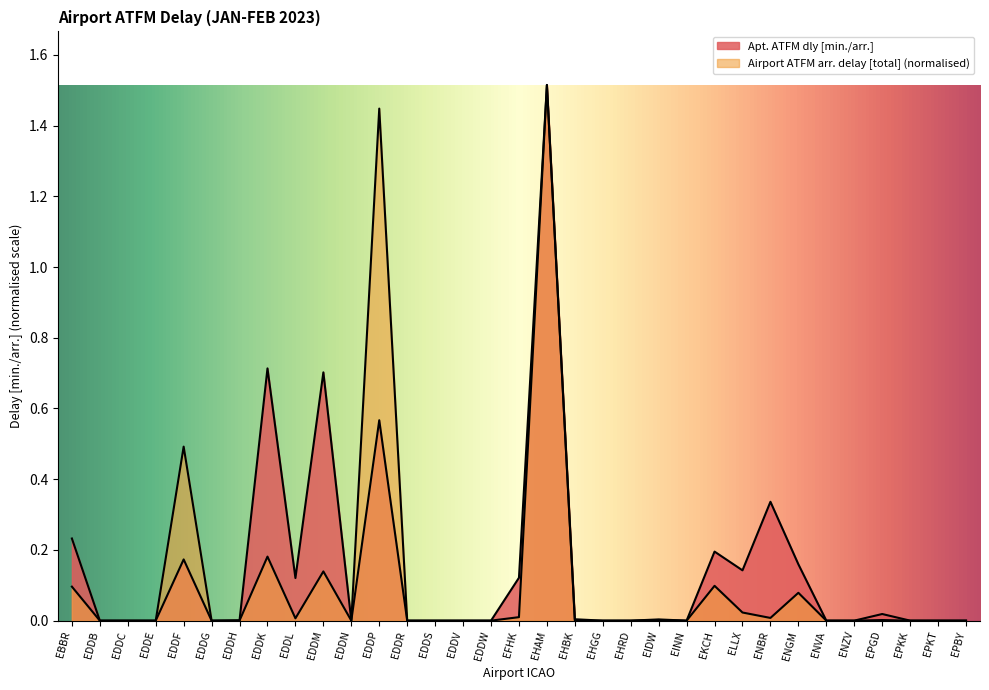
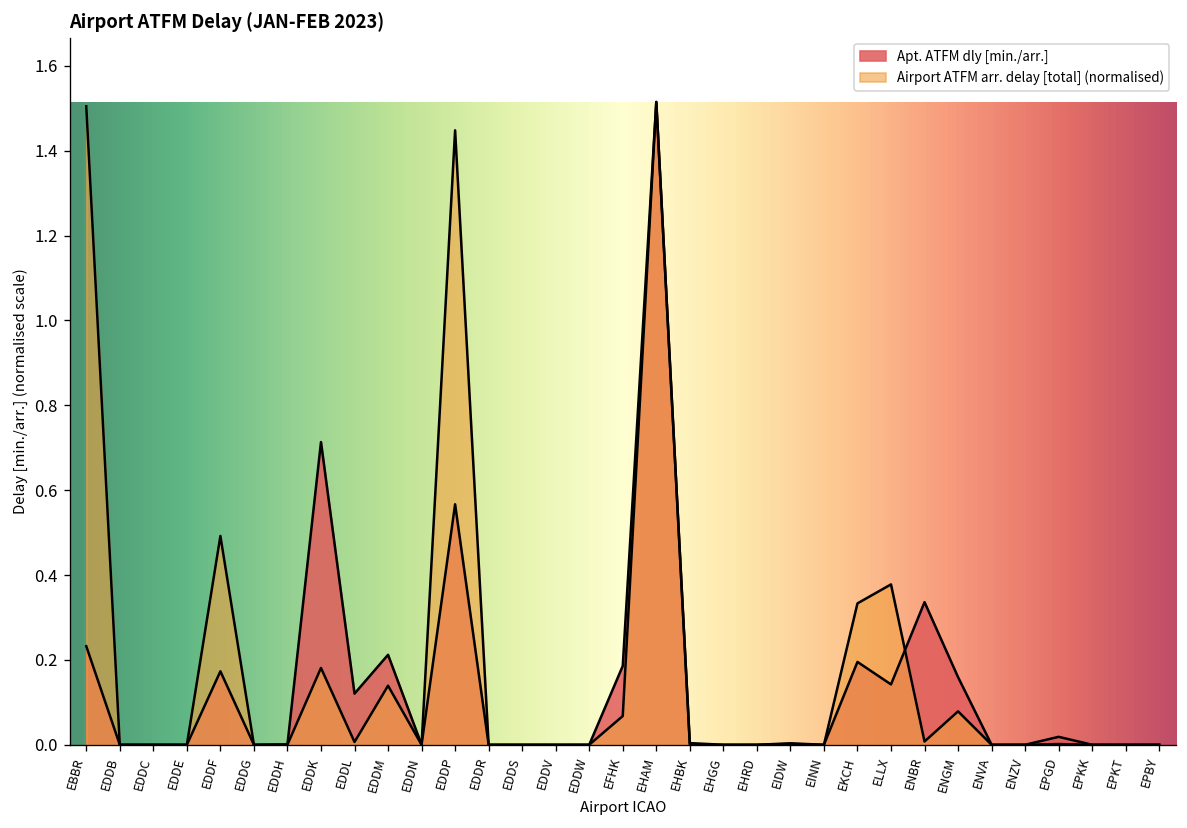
Airport ATFM arr. delay [total] (normalised), EBBR: 0.10 -> 1.50
Apt. ATFM dly [min./arr.], EDDM: 0.70 -> 0.21
Apt. ATFM dly [min./arr.], EFHK: 0.12 -> 0.19
Airport ATFM arr. delay [total] (normalised), EFHK: 0.01 -> 0.07
Airport ATFM arr. delay [total] (normalised), EKCH: 0.10 -> 0.33
Airport ATFM arr. delay [total] (normalised), ELLX: 0.02 -> 0.38
